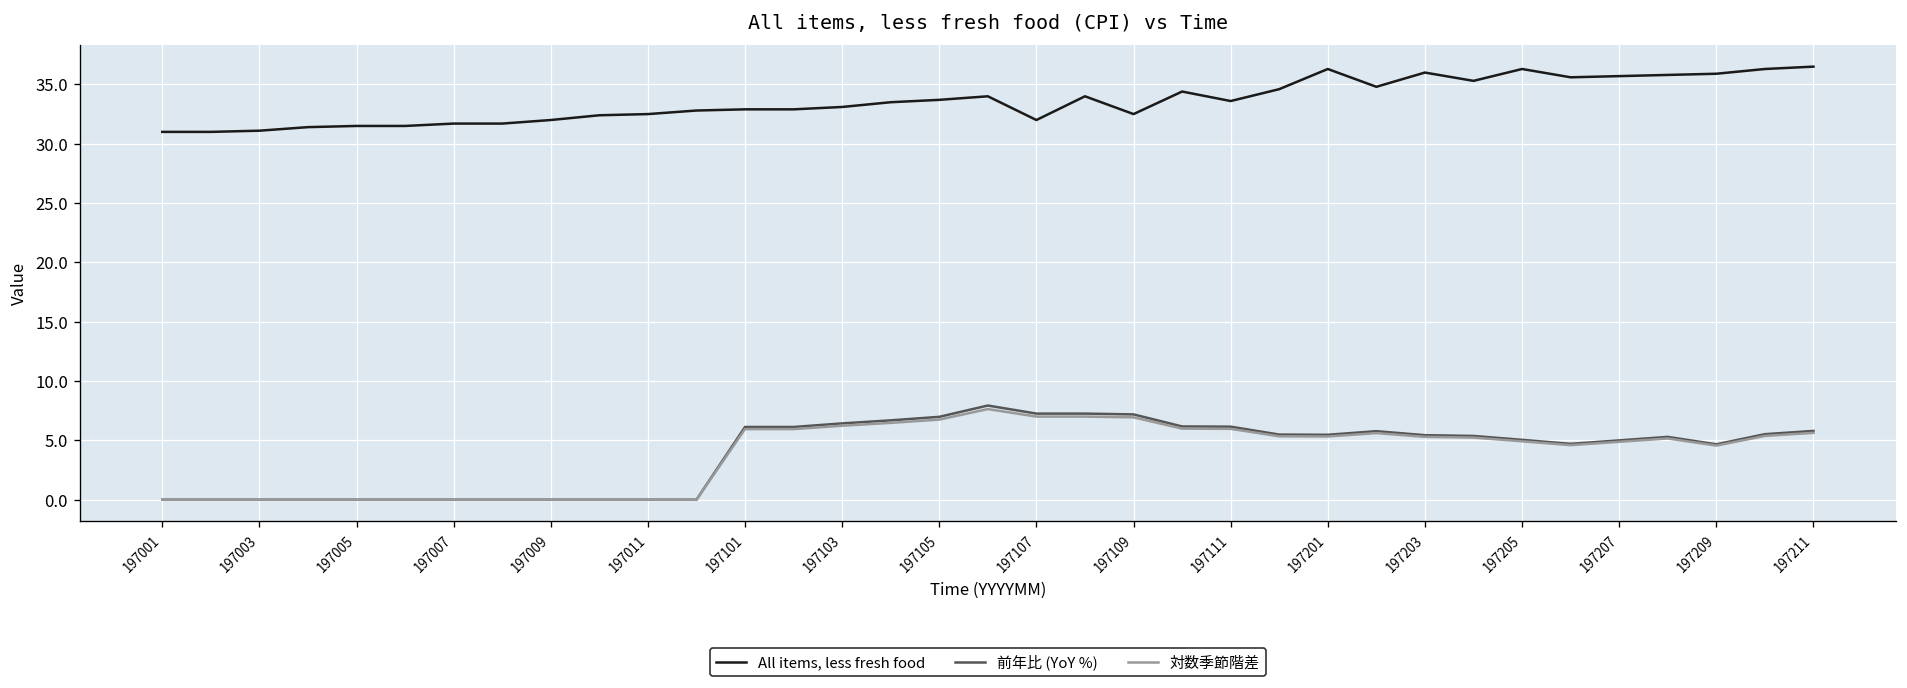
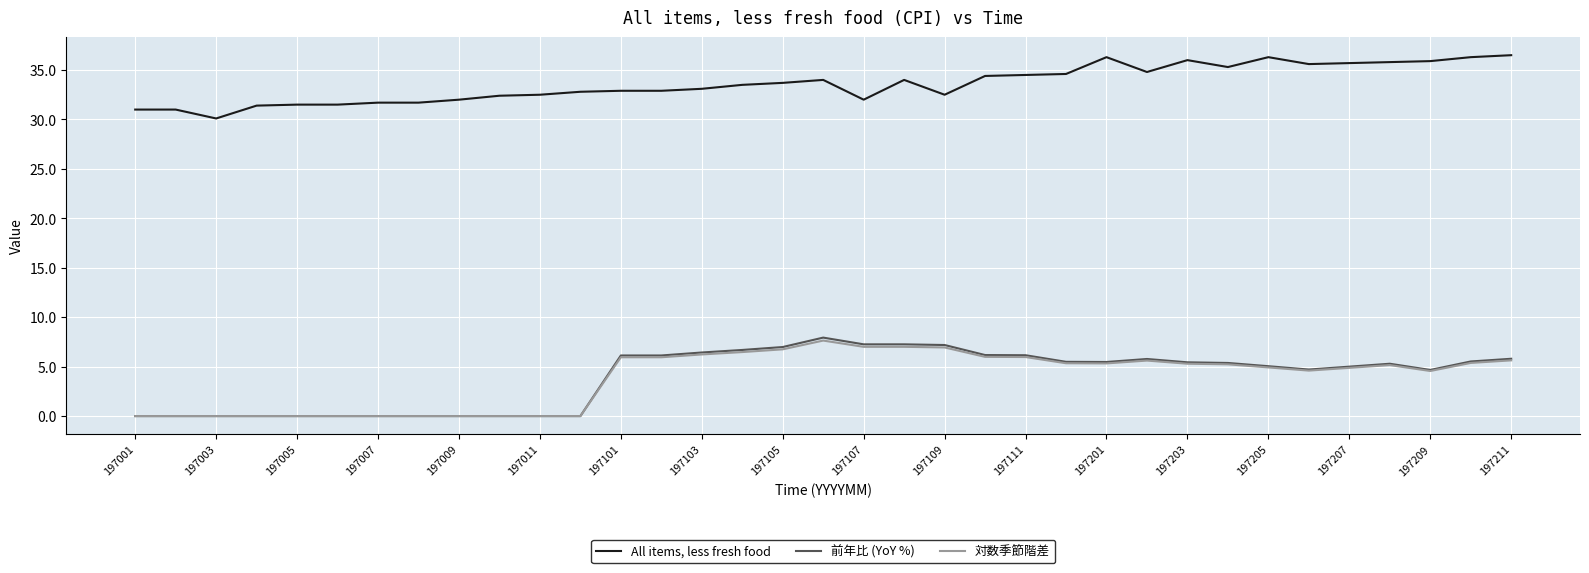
All items, less fresh food, 197003: 31 -> 30
All items, less fresh food, 197111: 34 -> 35
